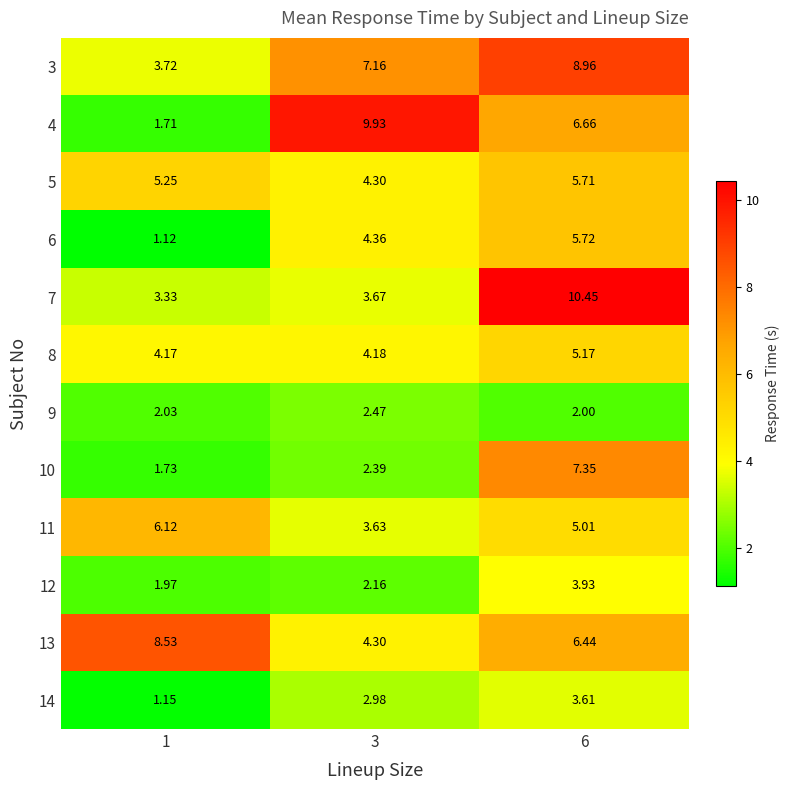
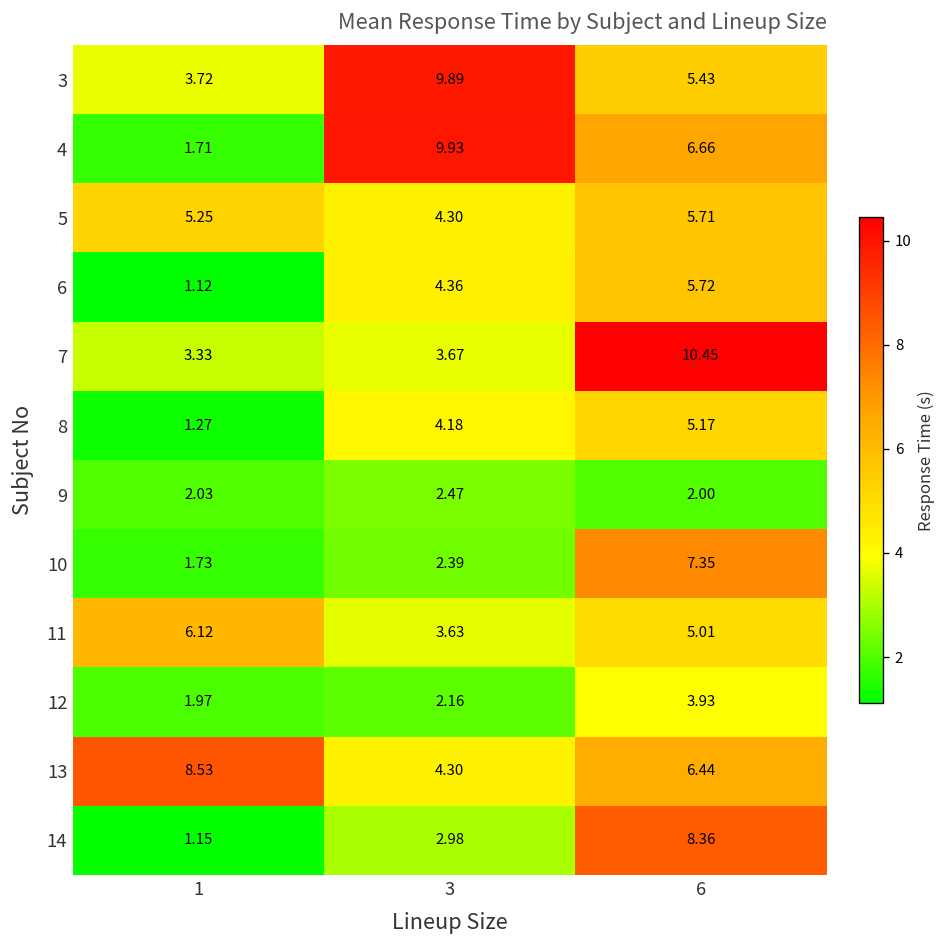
3, 3: 7.16 -> 9.89
3, 6: 8.96 -> 5.43
8, 1: 4.17 -> 1.27
14, 6: 3.61 -> 8.36
